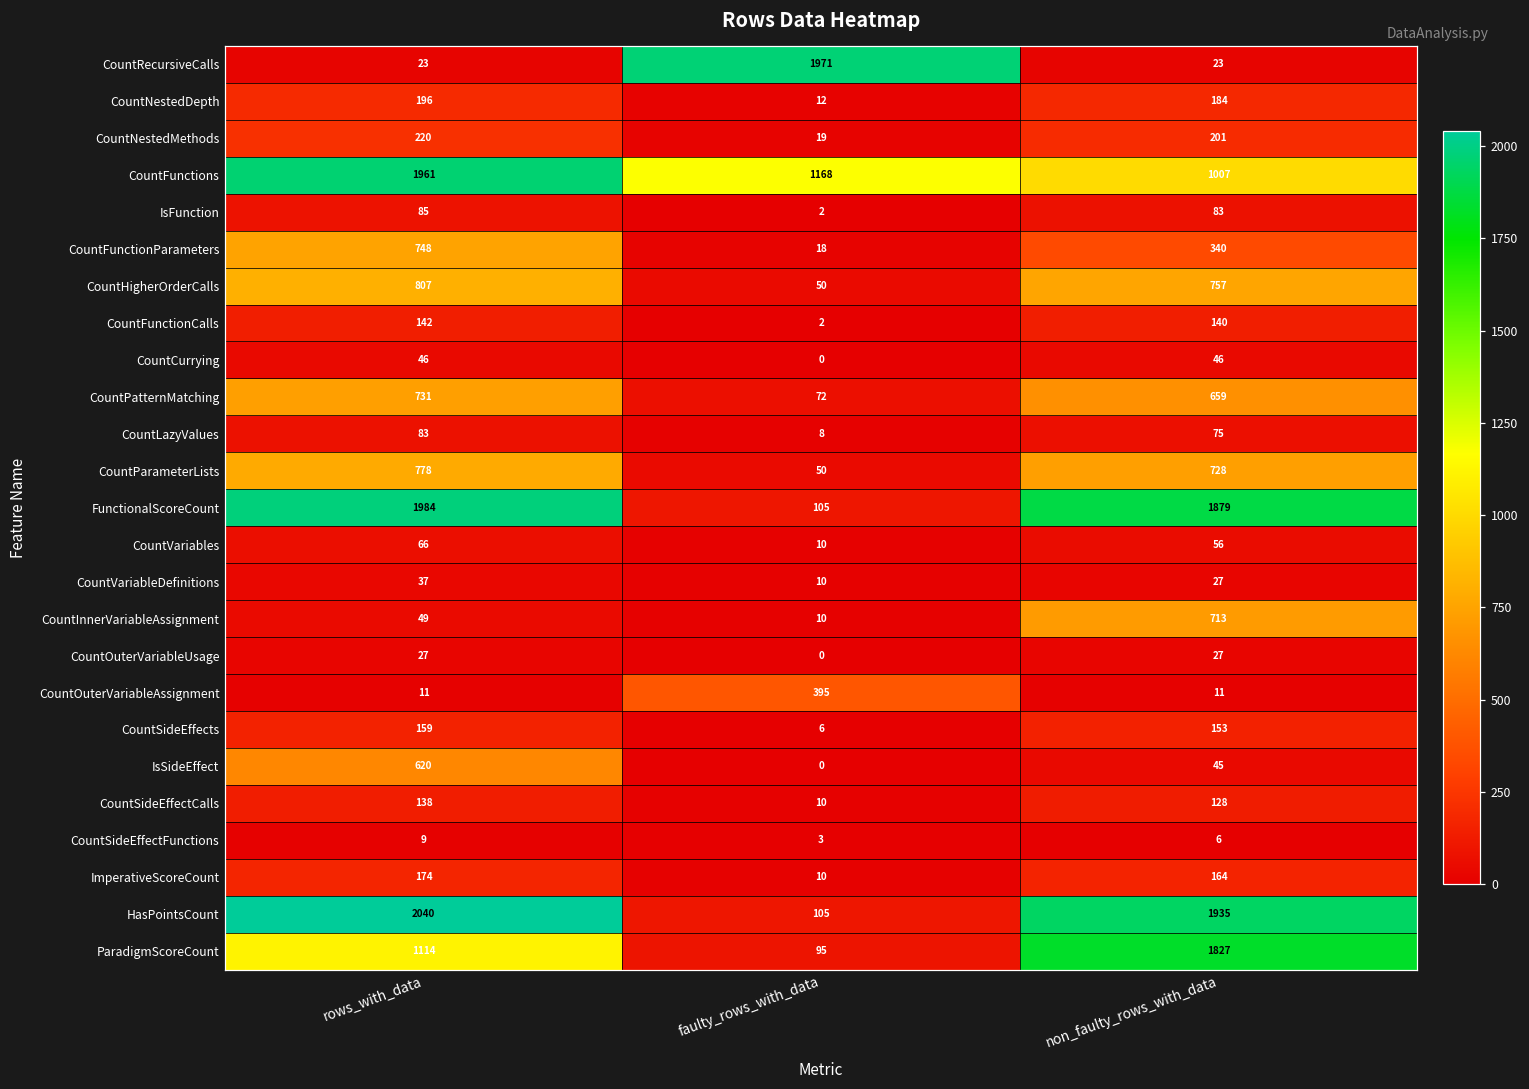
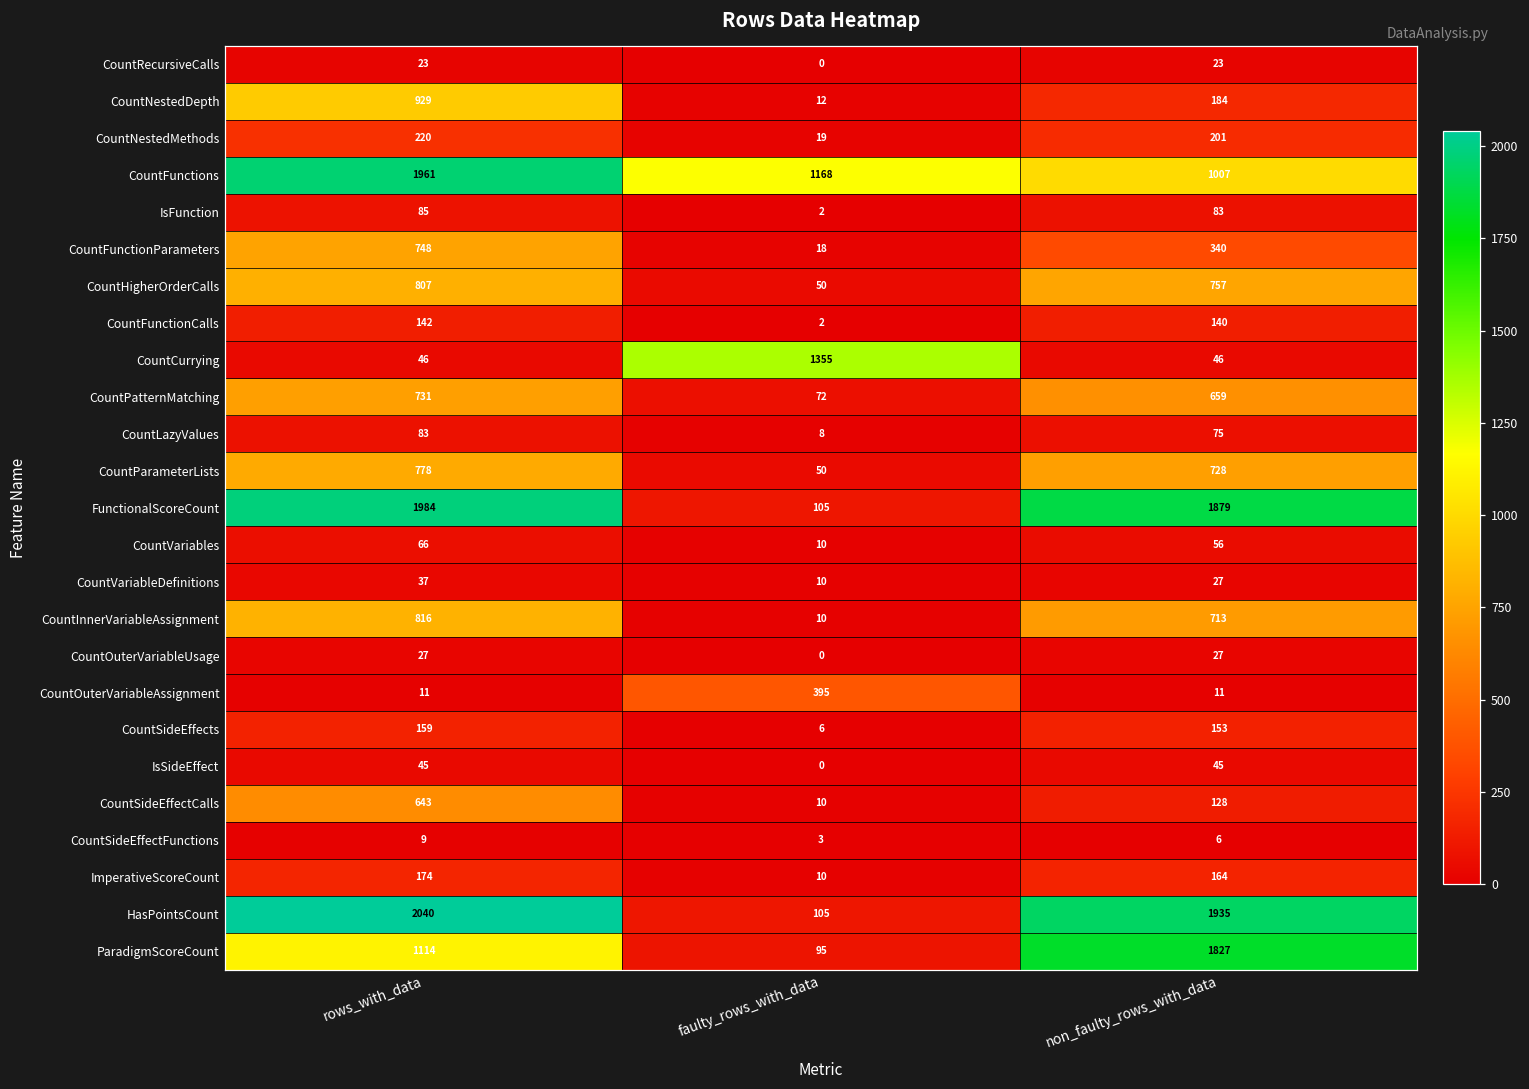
CountRecursiveCalls, faulty_rows_with_data: 1971 -> 0
CountNestedDepth, rows_with_data: 196 -> 929
CountCurrying, faulty_rows_with_data: 0 -> 1355
CountInnerVariableAssignment, rows_with_data: 49 -> 816
IsSideEffect, rows_with_data: 620 -> 45
CountSideEffectCalls, rows_with_data: 138 -> 643
